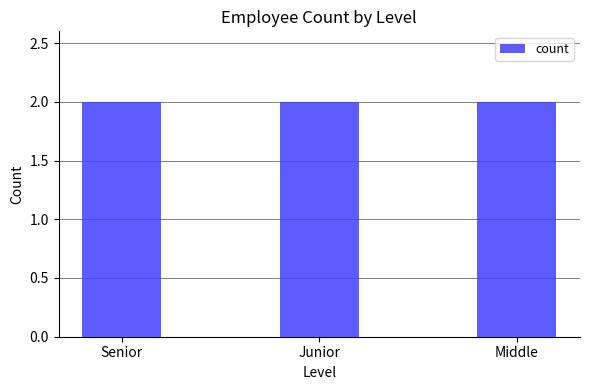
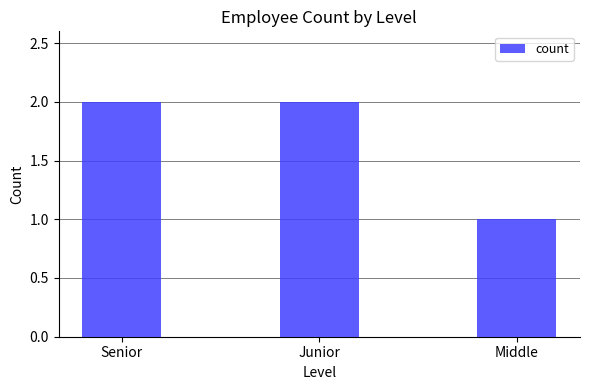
Middle: 2 -> 1
